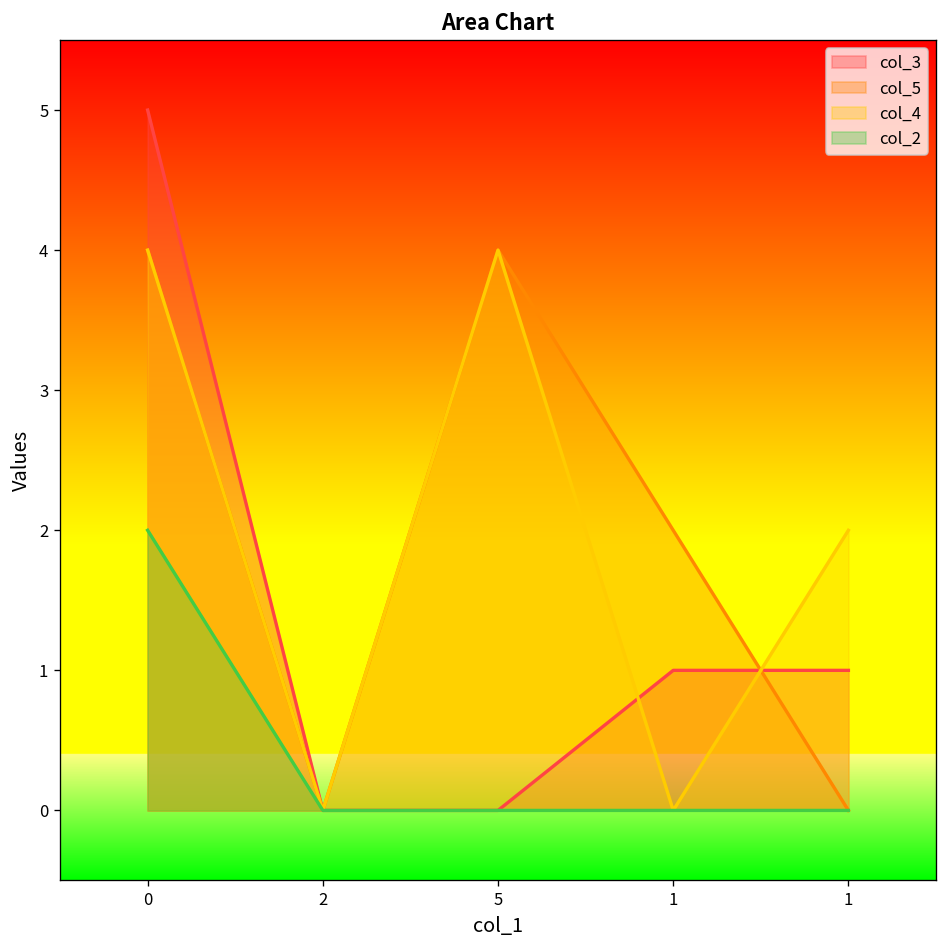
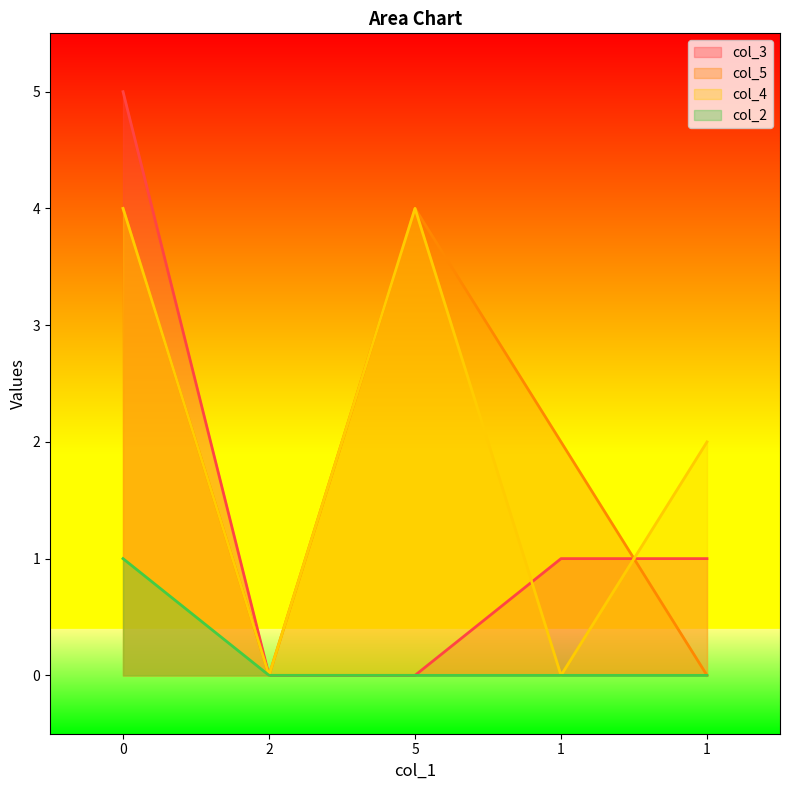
col_2, 0: 2 -> 1
